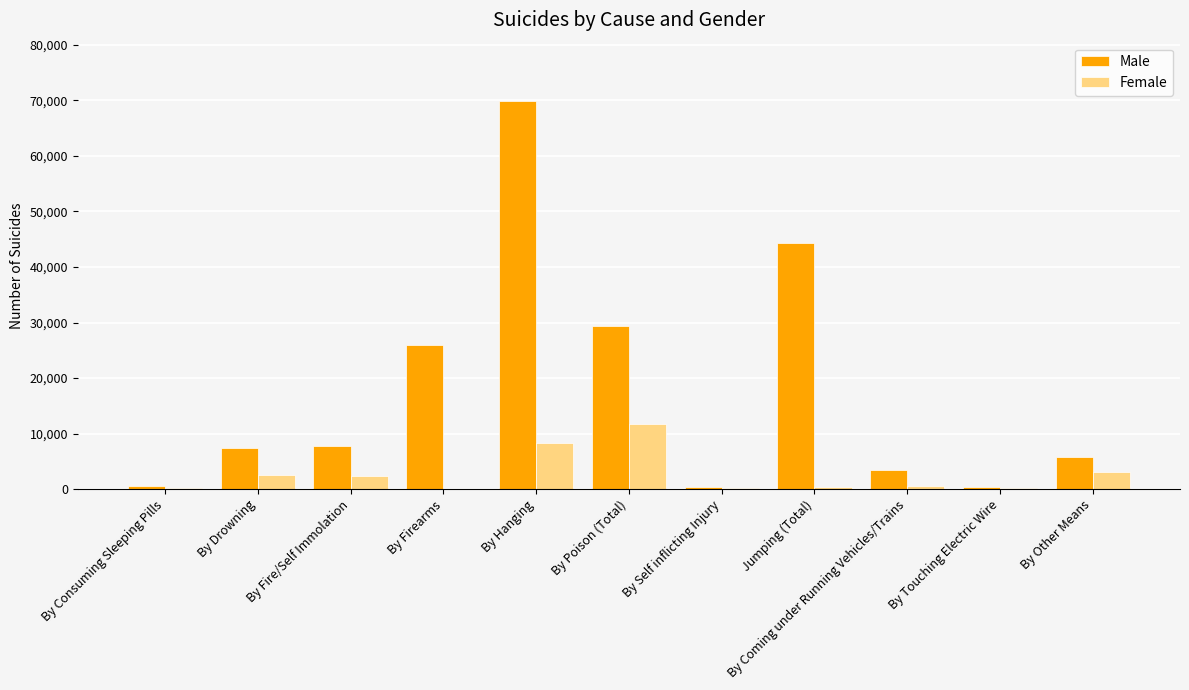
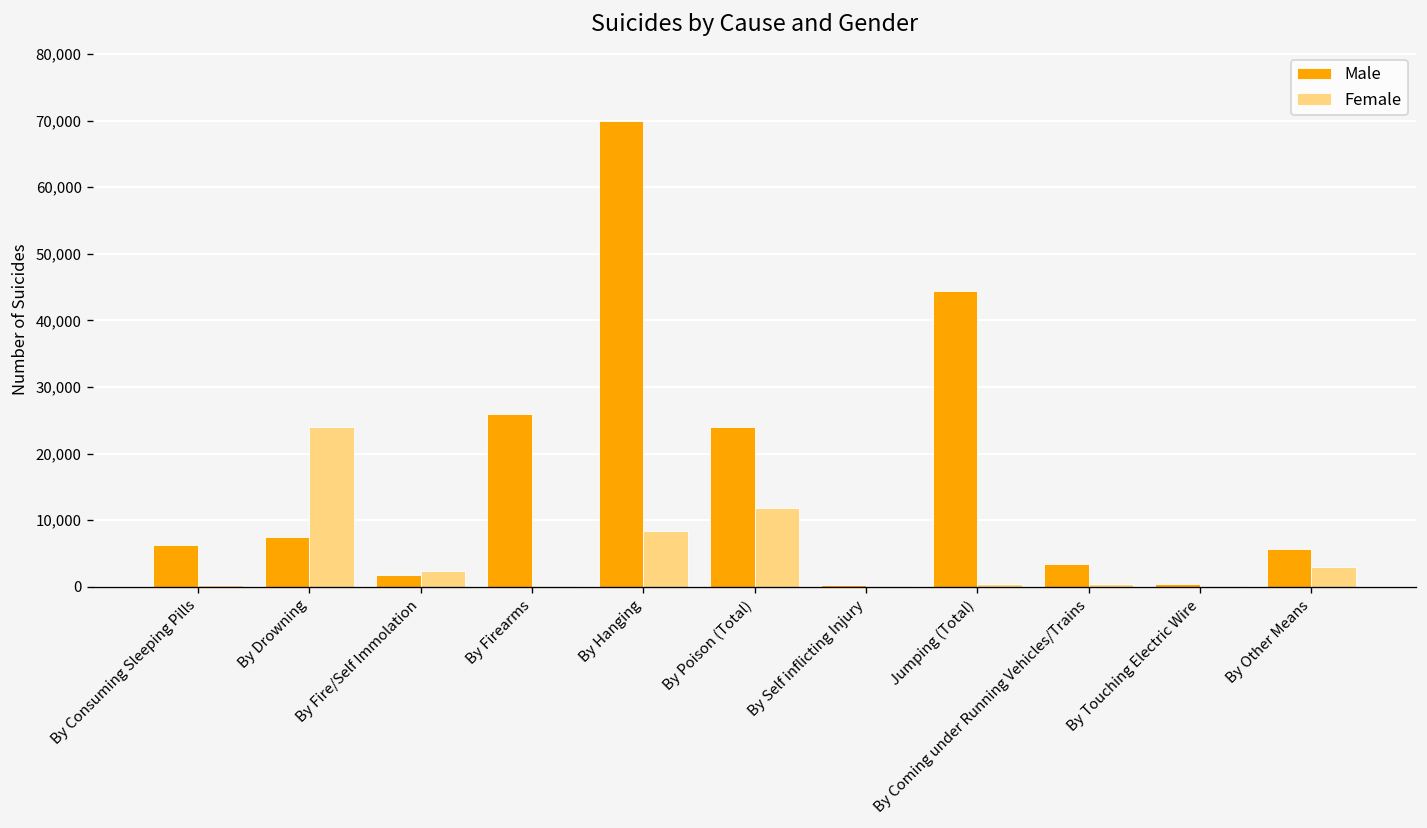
Male, By Consuming Sleeping Pills: 0 -> 6,000
Female, By Drowning: 3,000 -> 24,000
Male, By Fire/Self Immolation: 8,000 -> 2,000
Male, By Poison (Total): 29,000 -> 24,000
